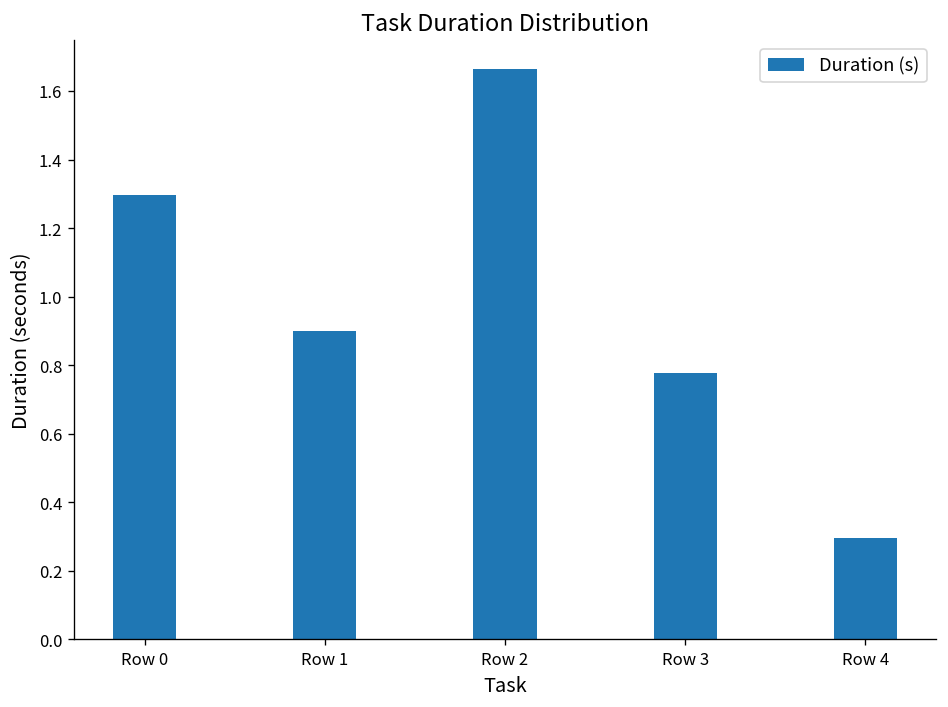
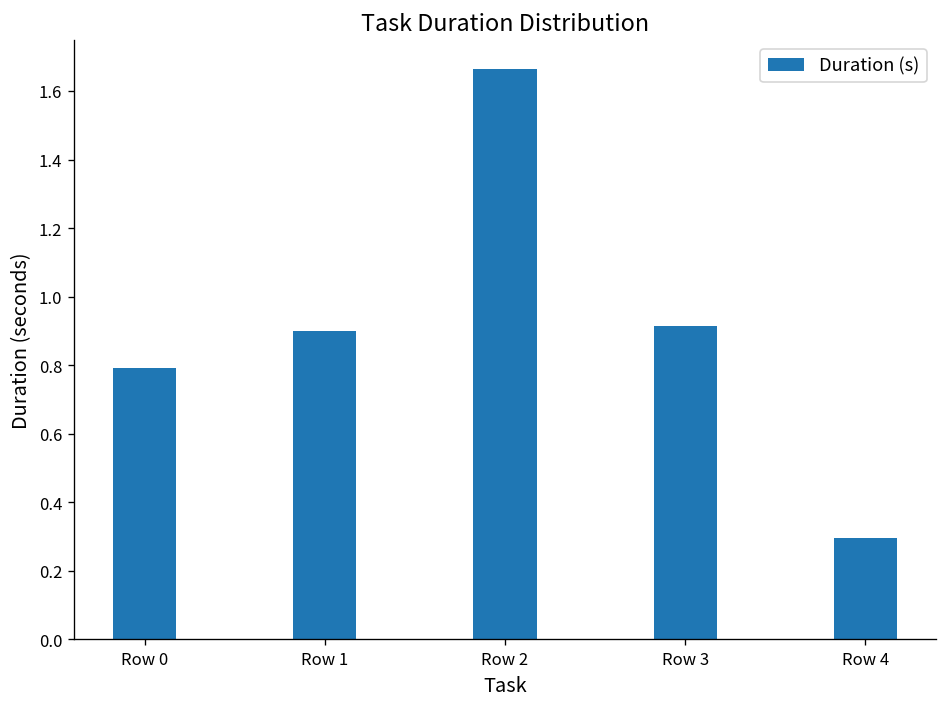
Row 0: 1.30 -> 0.79
Row 3: 0.78 -> 0.91
